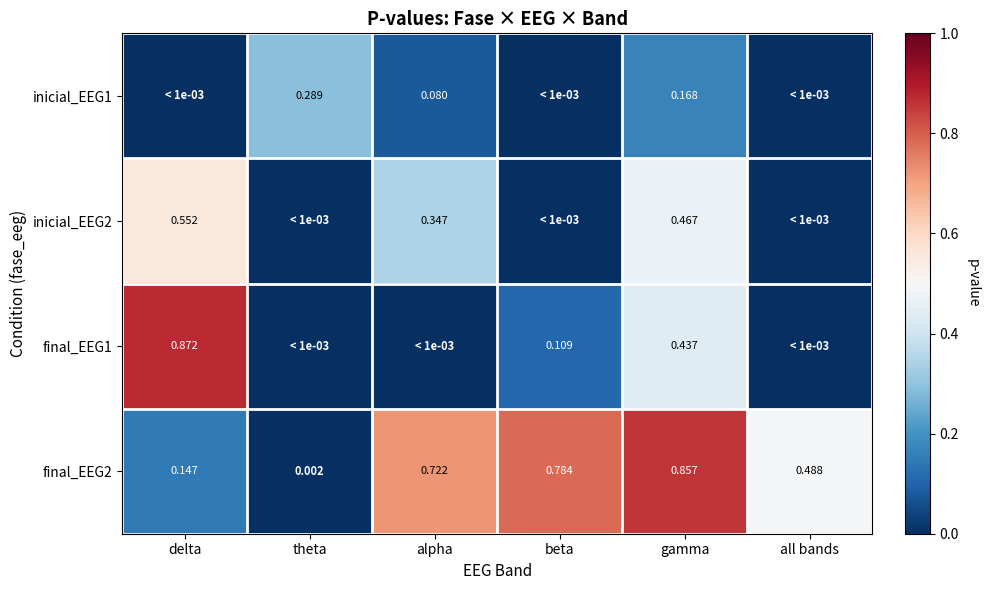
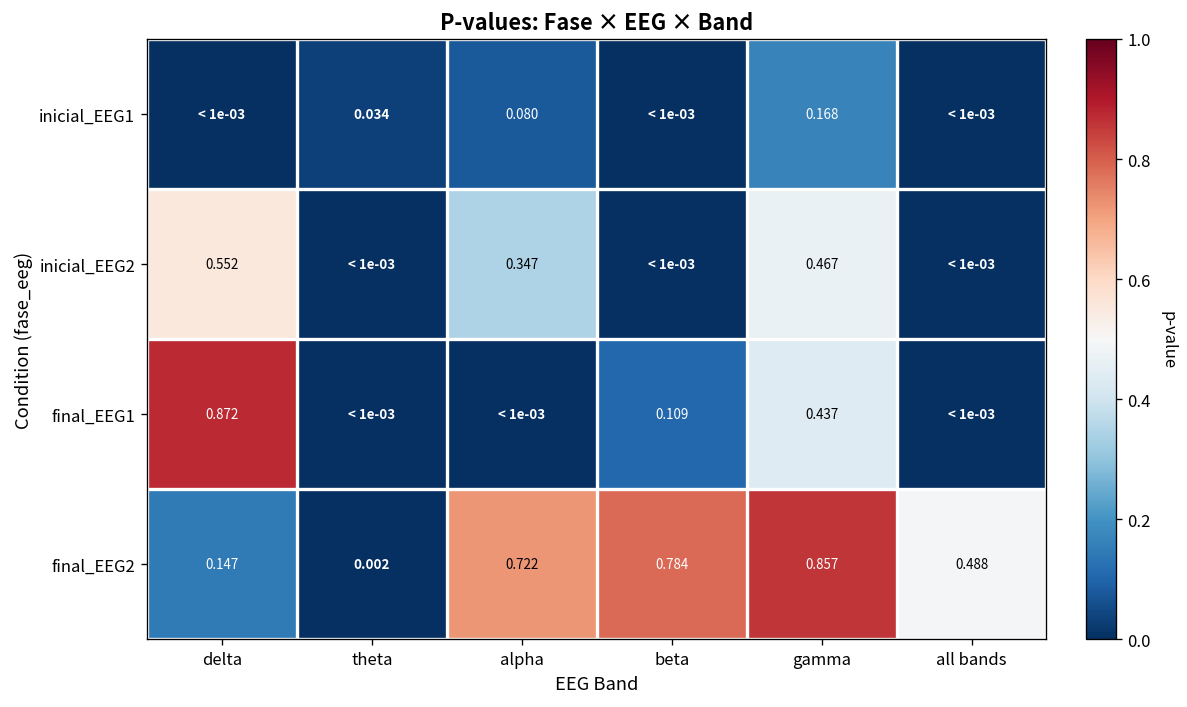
inicial_EEG1, theta: 0.289 -> 0.034
